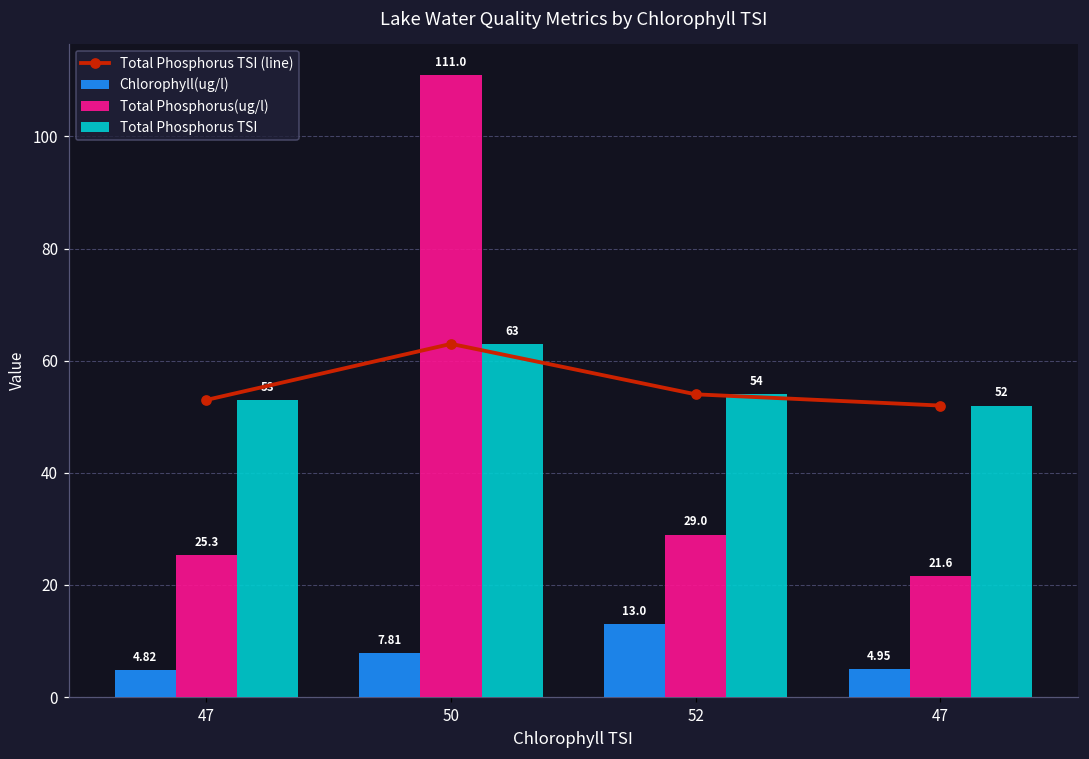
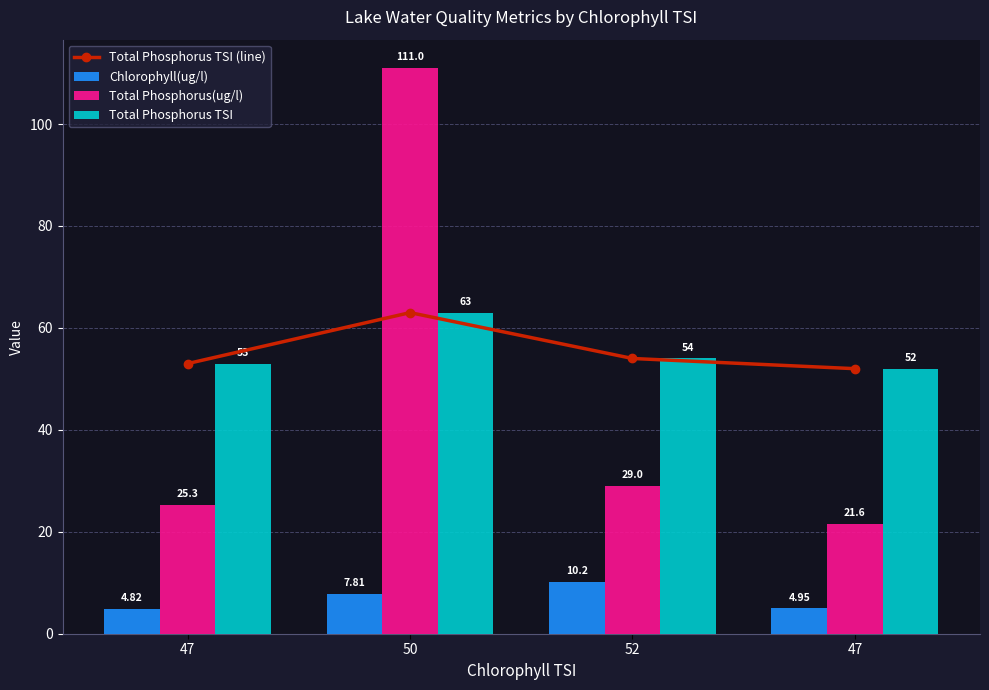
Chlorophyll(ug/l), 52: 13.0 -> 10.2
